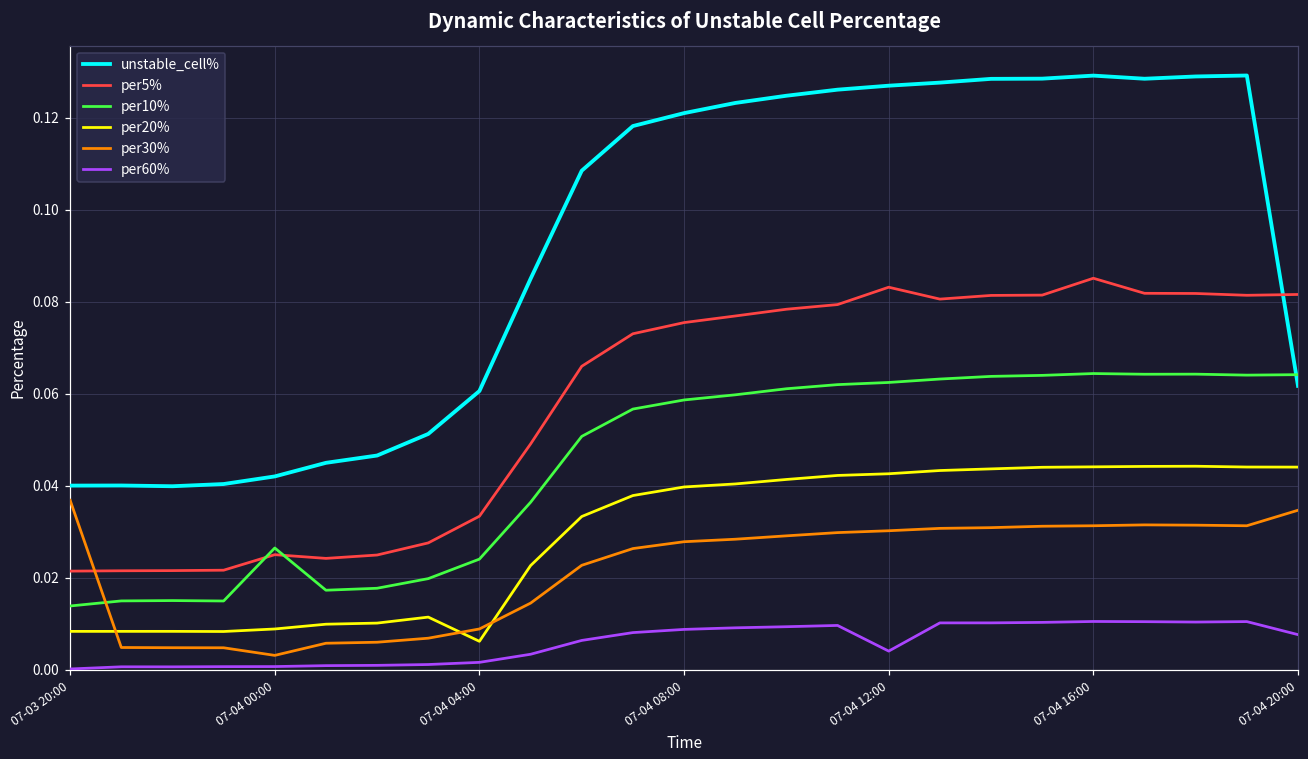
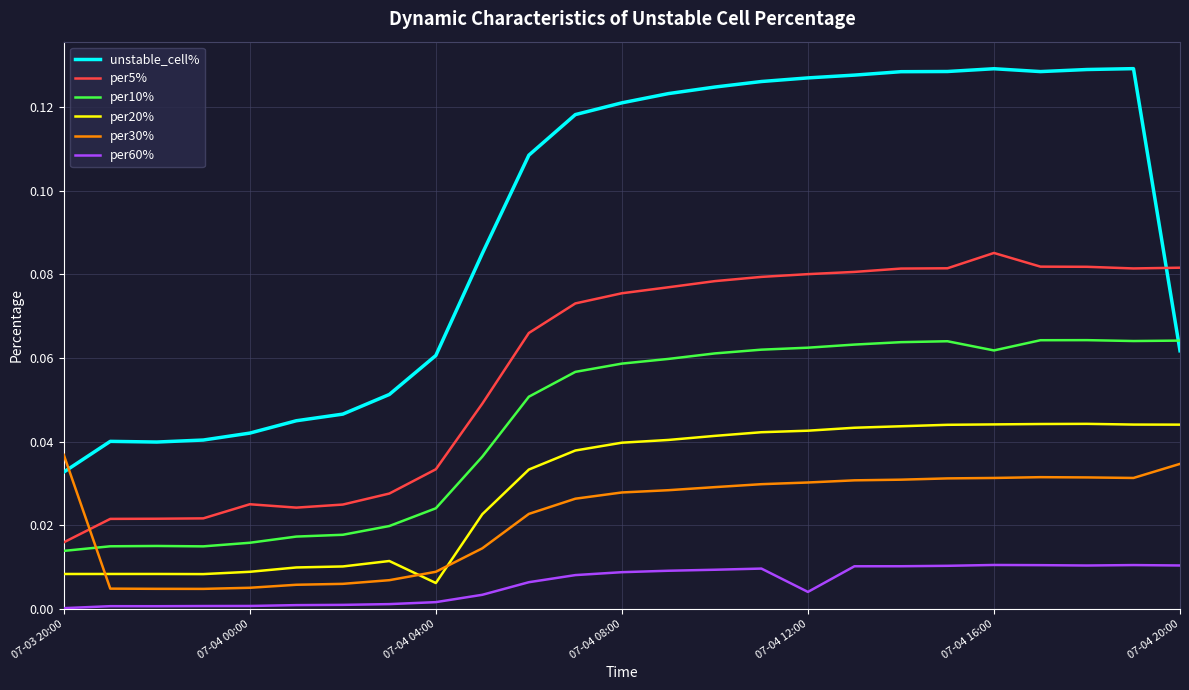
unstable_cell%, 07-03 20:00: 0.040 -> 0.033
per5%, 07-03 20:00: 0.021 -> 0.016
per10%, 07-04 00:00: 0.026 -> 0.016
per30%, 07-04 00:00: 0.003 -> 0.005
per5%, 07-04 12:00: 0.083 -> 0.080
per10%, 07-04 16:00: 0.064 -> 0.062
per60%, 07-04 20:00: 0.008 -> 0.010
